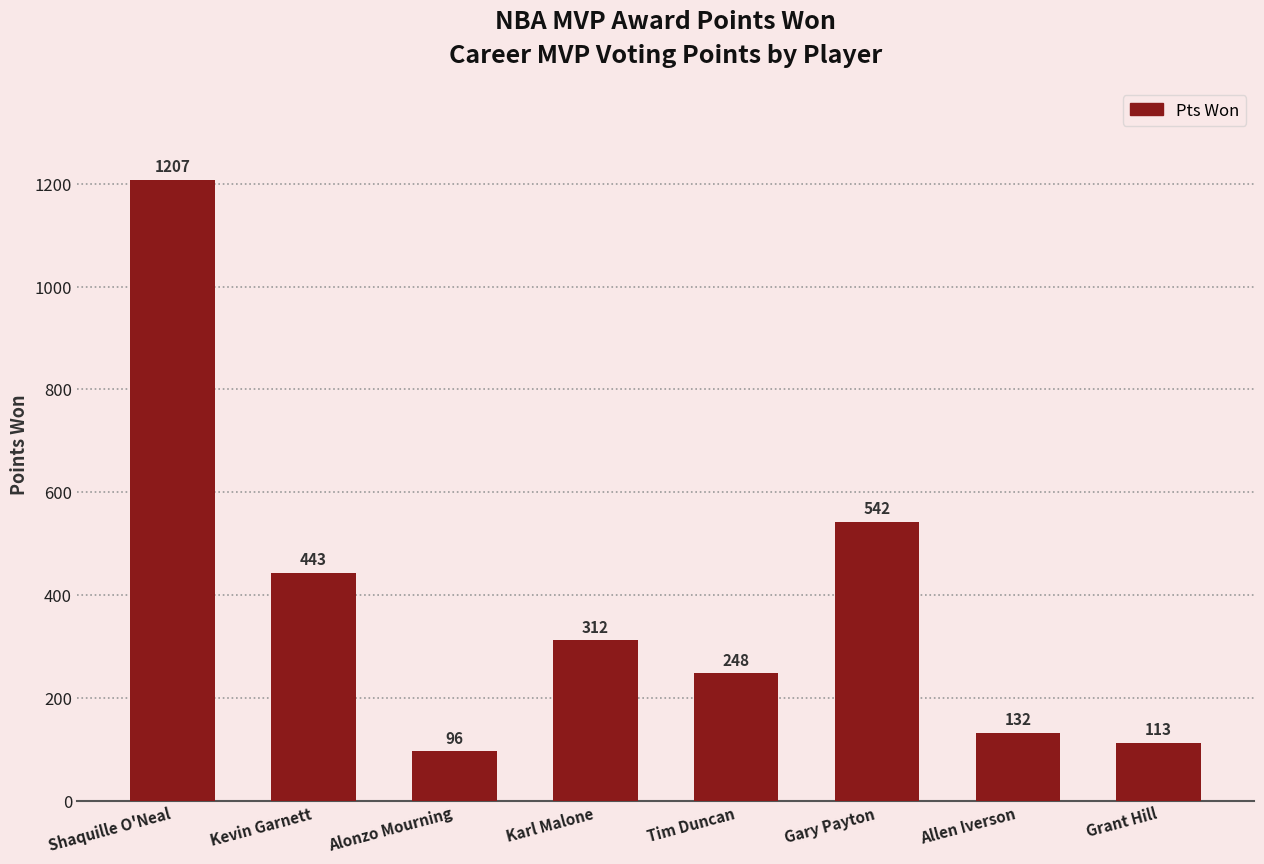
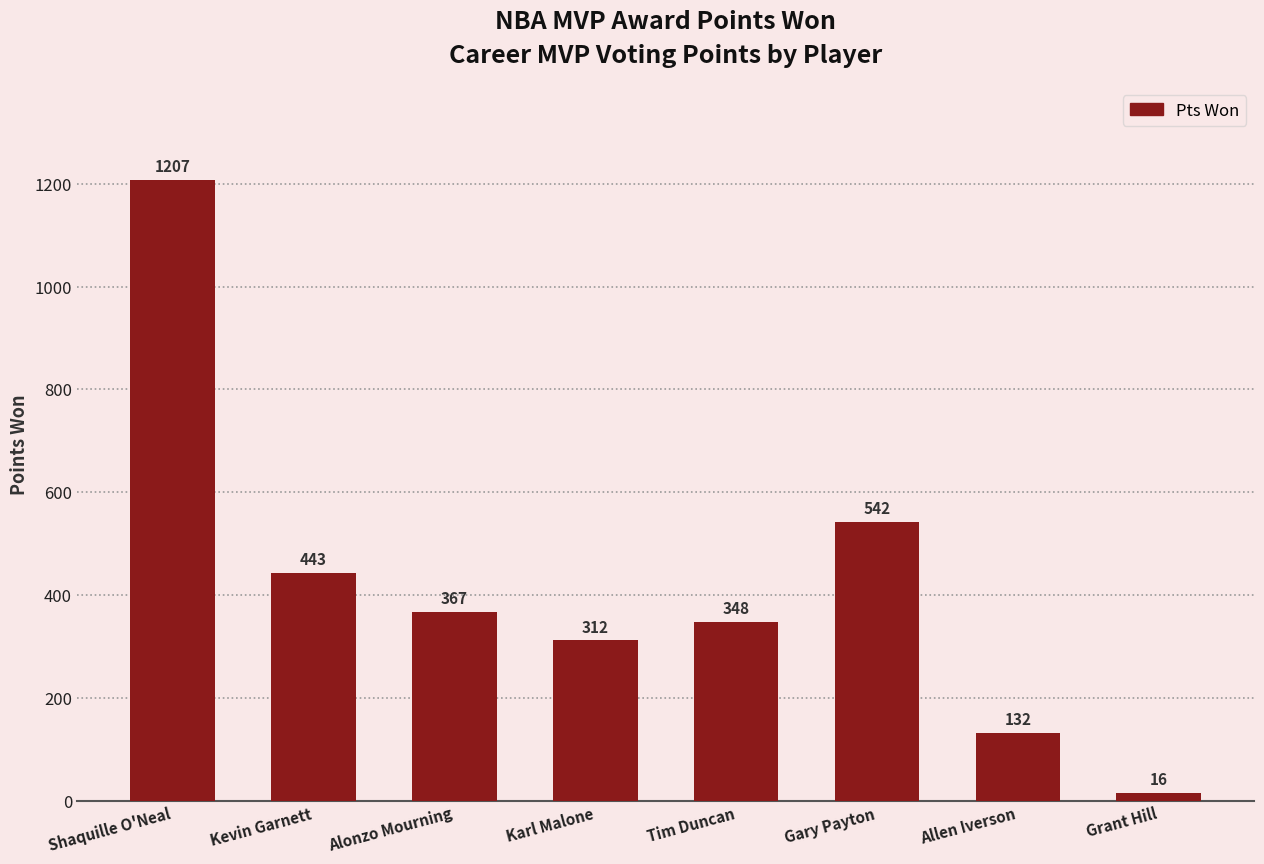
Alonzo Mourning: 96 -> 367
Tim Duncan: 248 -> 348
Grant Hill: 113 -> 16
